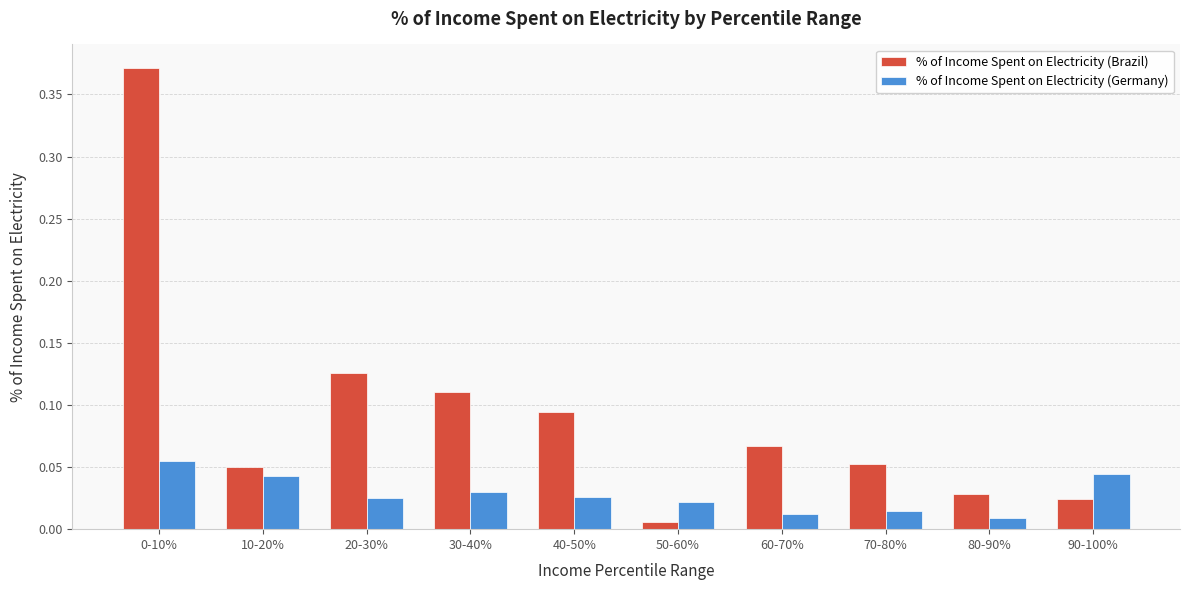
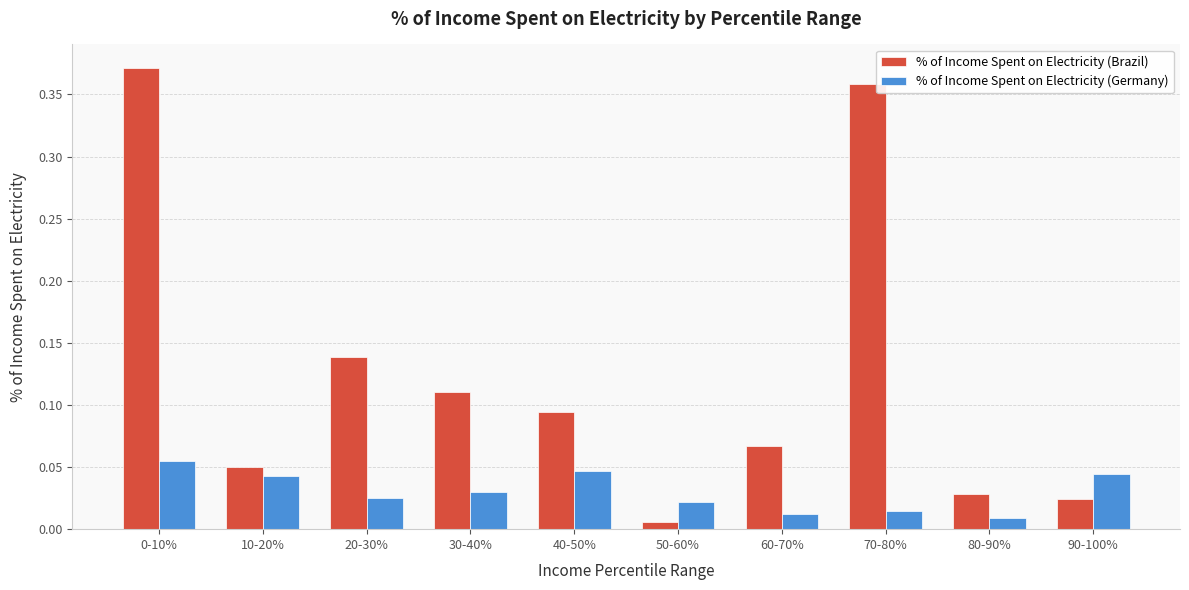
% of Income Spent on Electricity (Brazil), 20-30%: 0.126 -> 0.139
% of Income Spent on Electricity (Germany), 40-50%: 0.026 -> 0.047
% of Income Spent on Electricity (Brazil), 70-80%: 0.053 -> 0.358
